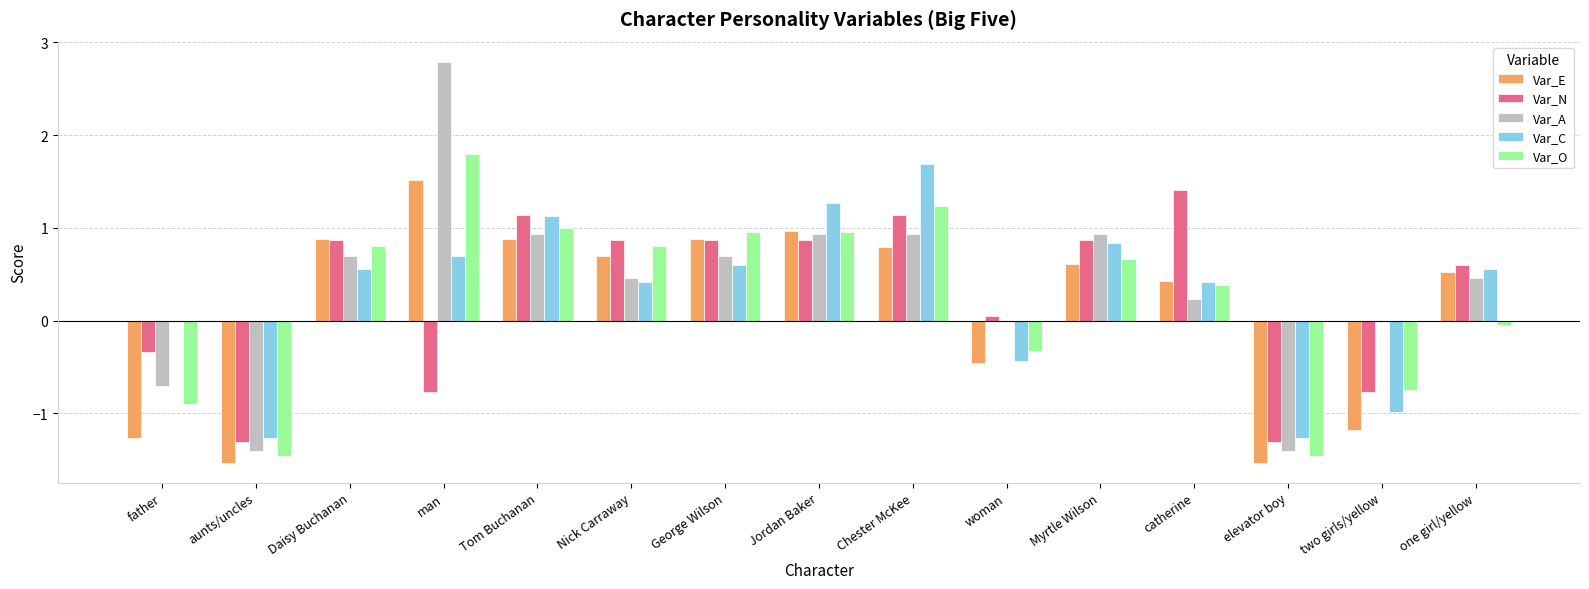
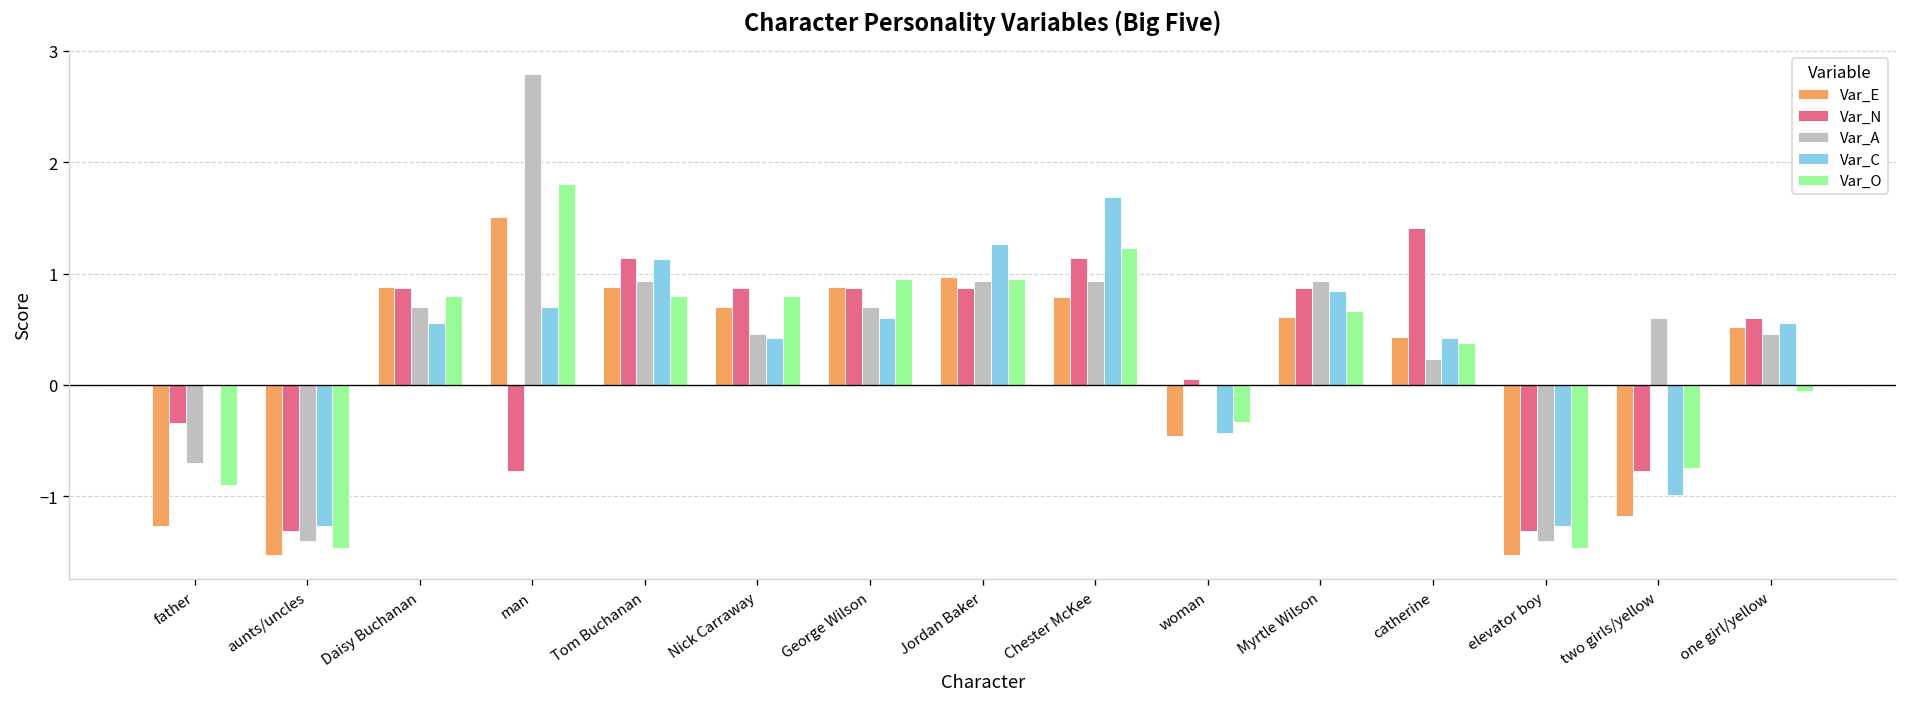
Var_O, Tom Buchanan: 1.0 -> 0.8
Var_A, two girls/yellow: 0.0 -> 0.6
